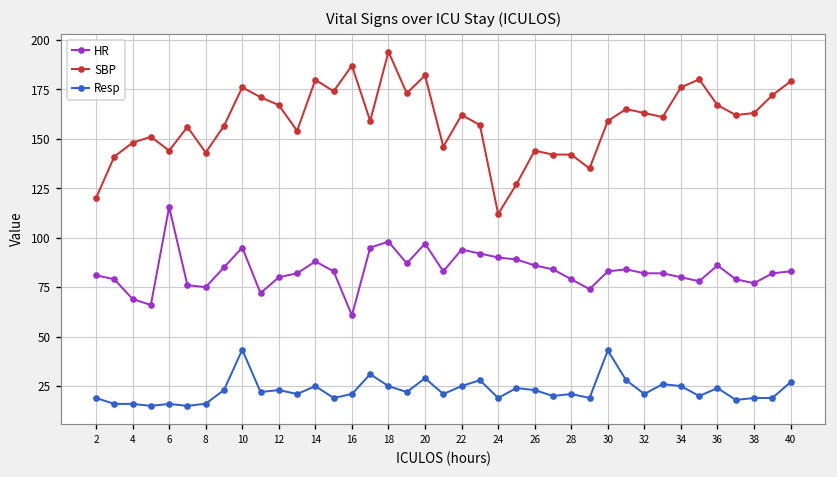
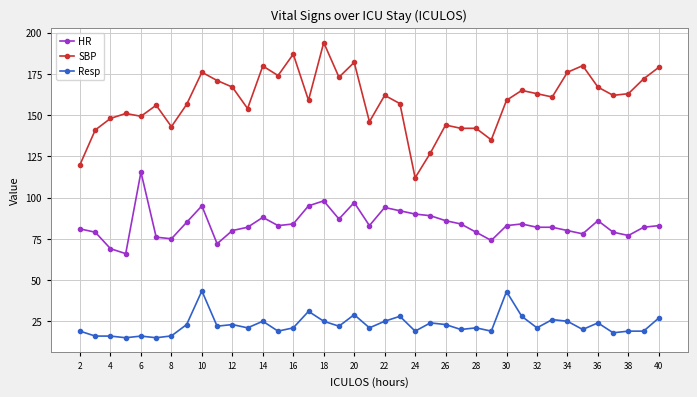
SBP, 6: 144 -> 149
HR, 16: 61 -> 84
